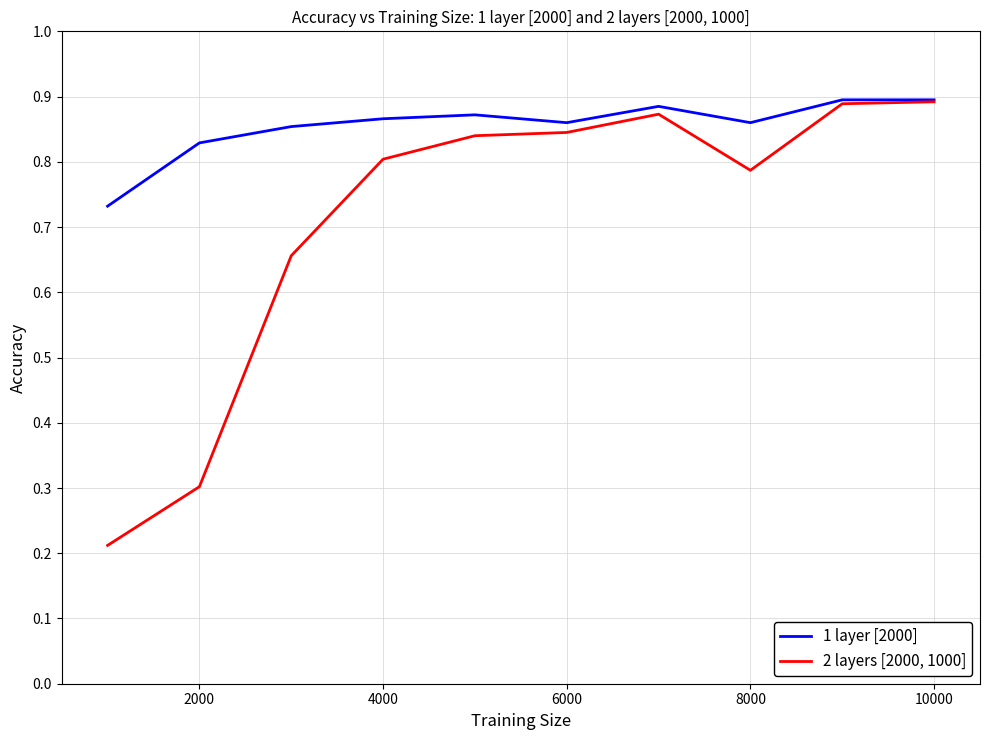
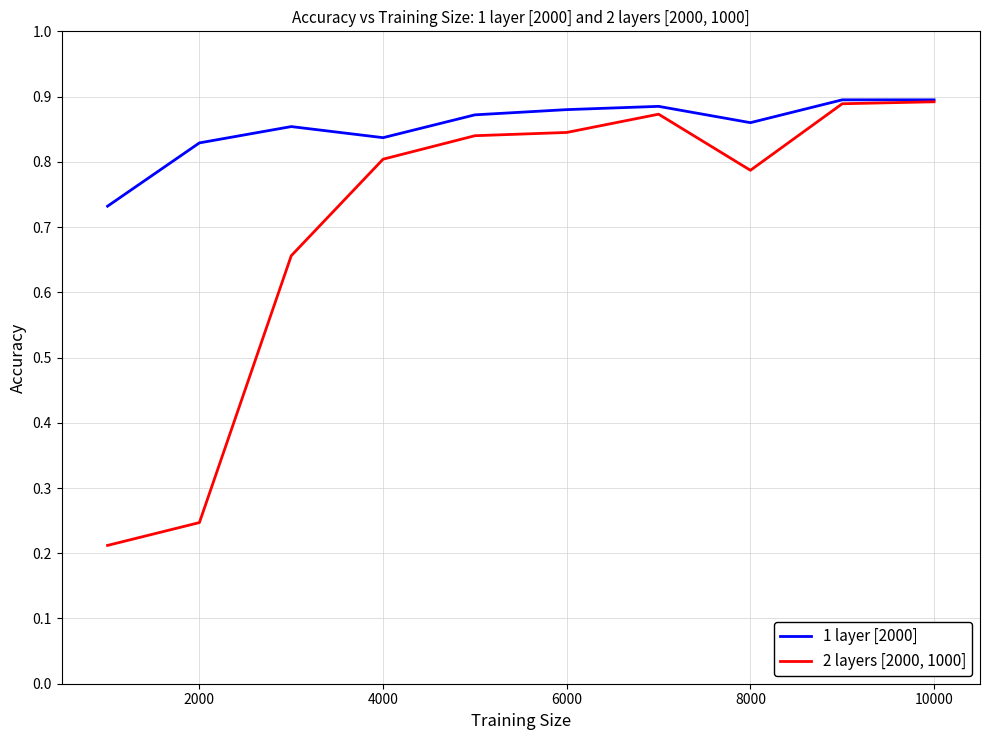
2 layers [2000, 1000], 2000: 0.30 -> 0.25
1 layer [2000], 4000: 0.87 -> 0.84
1 layer [2000], 6000: 0.86 -> 0.88
